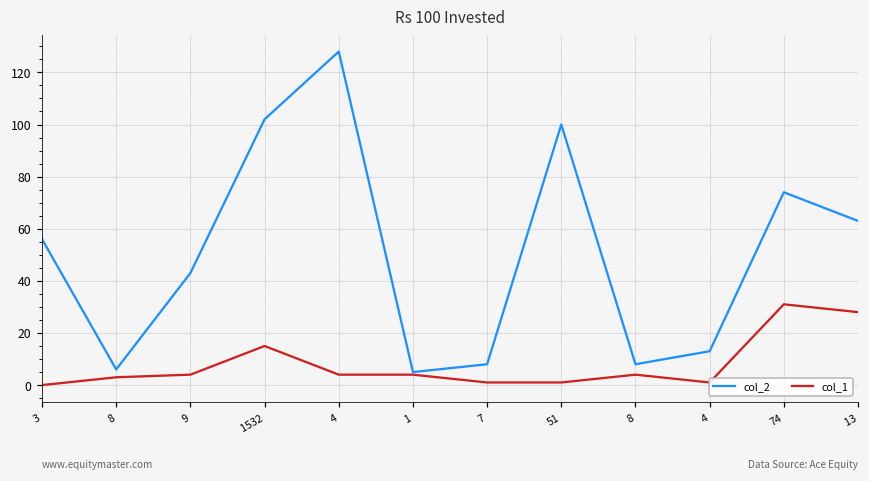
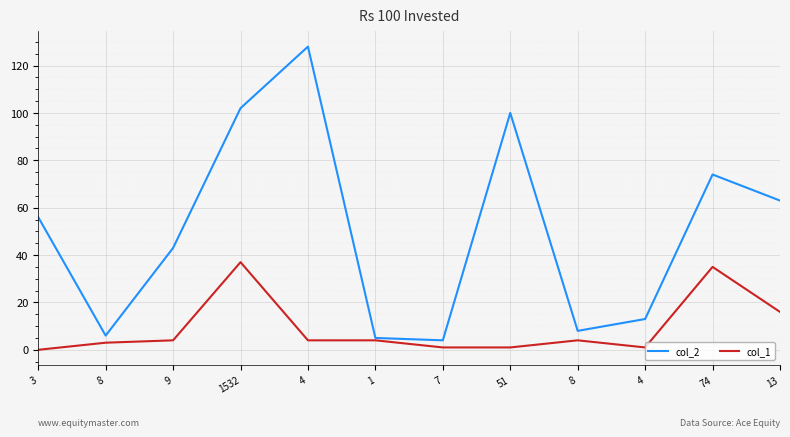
col_1, 1532: 15 -> 37
col_2, 7: 8 -> 4
col_1, 74: 31 -> 35
col_1, 13: 28 -> 16
